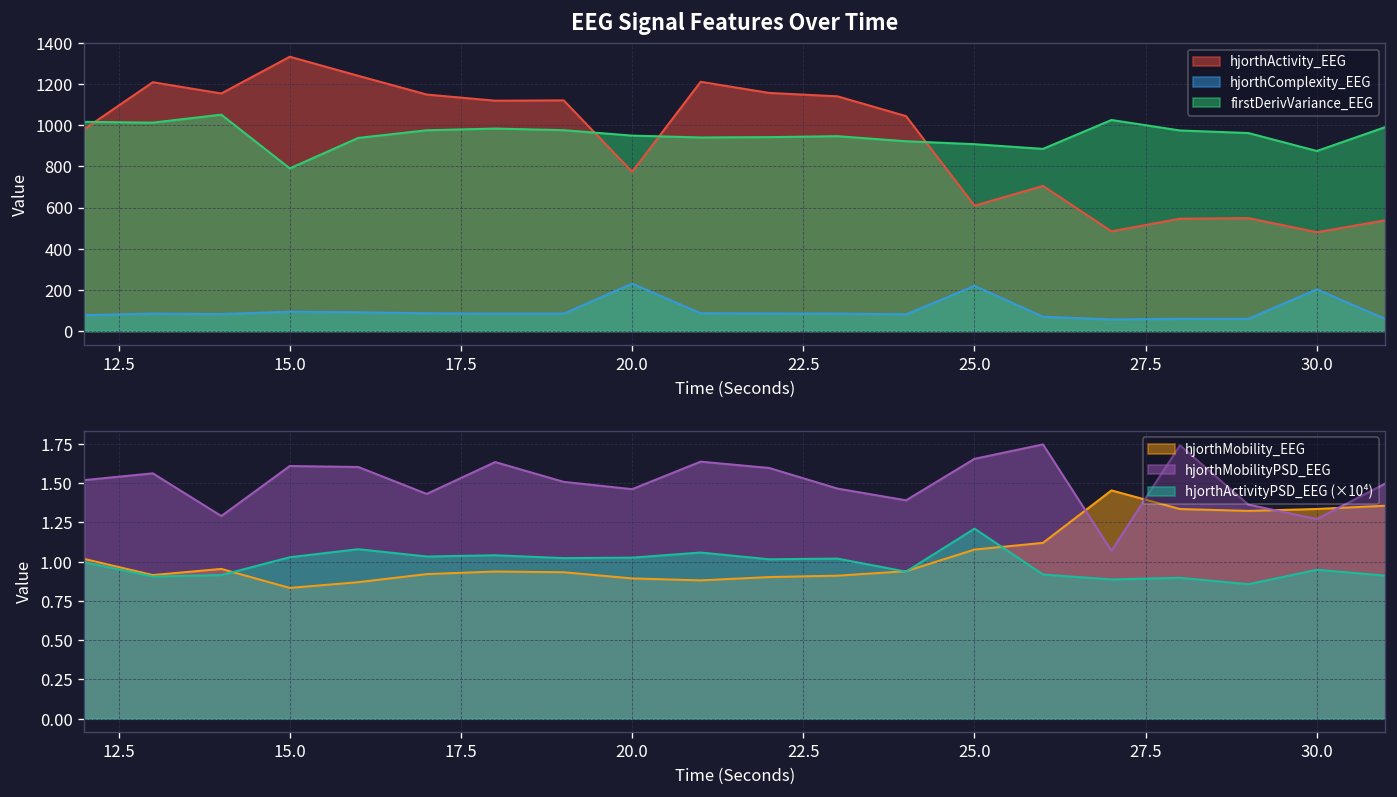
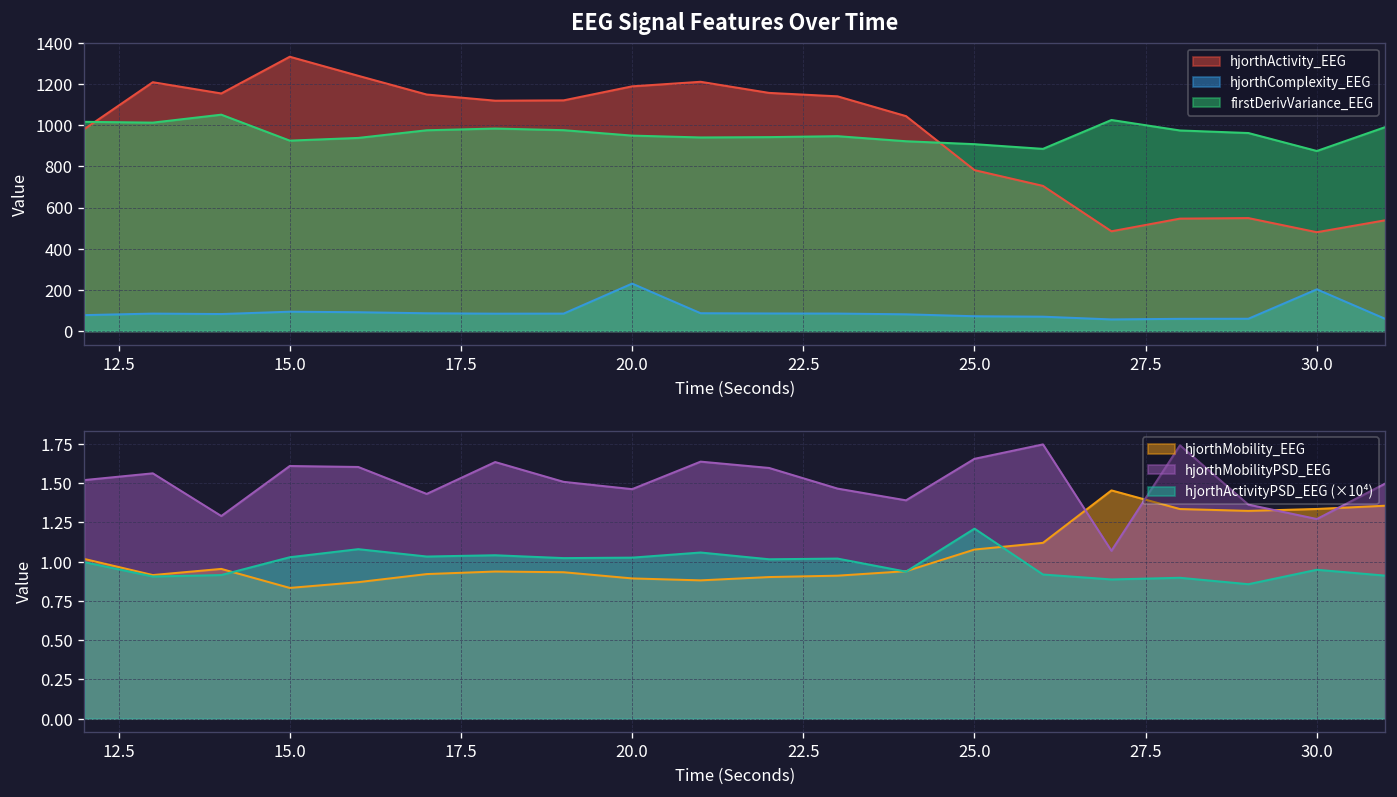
EEG Signal Features Over Time, firstDerivVariance_EEG, 15.0: 790 -> 930
EEG Signal Features Over Time, hjorthActivity_EEG, 20.0: 770 -> 1190
EEG Signal Features Over Time, hjorthActivity_EEG, 25.0: 610 -> 780
EEG Signal Features Over Time, hjorthComplexity_EEG, 25.0: 220 -> 70
